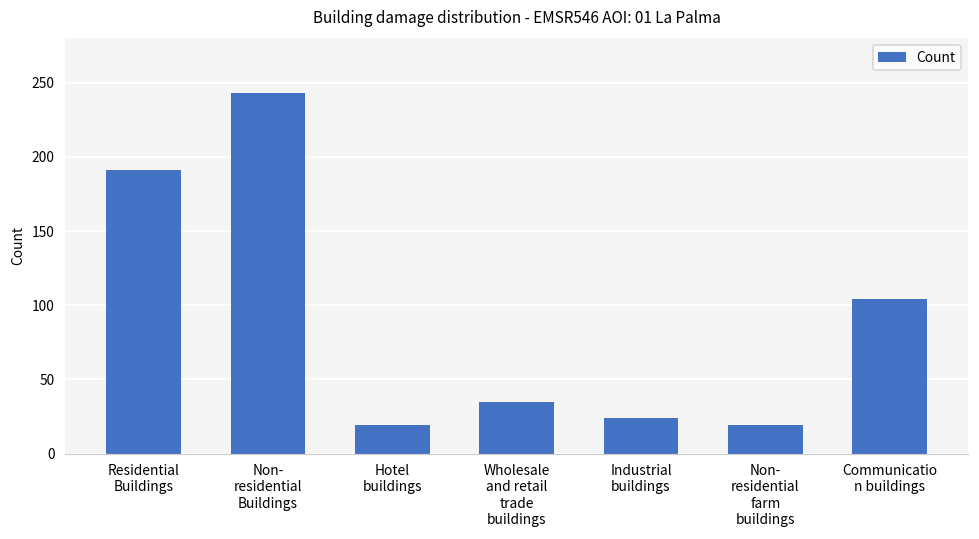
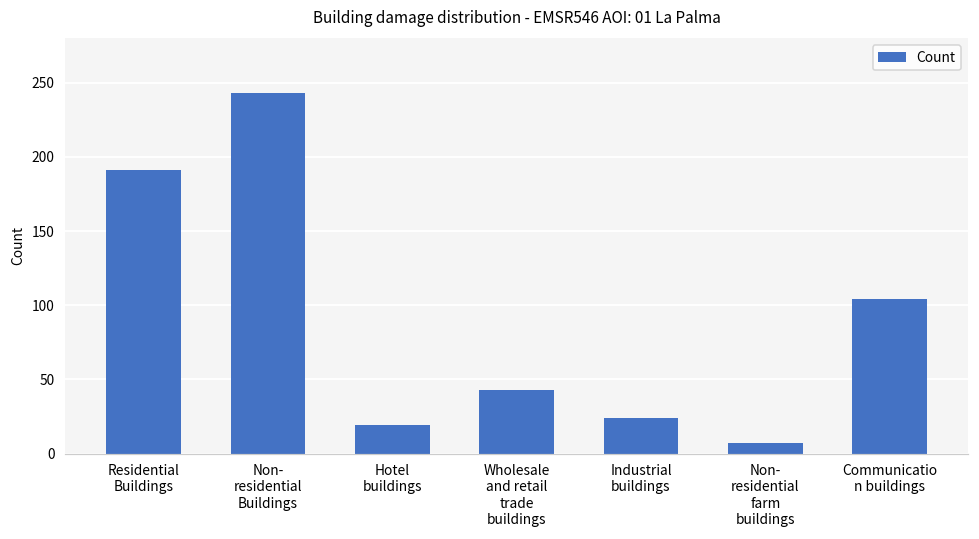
Wholesale and retail trade buildings: 35 -> 43
Non- residential farm buildings: 19 -> 7
